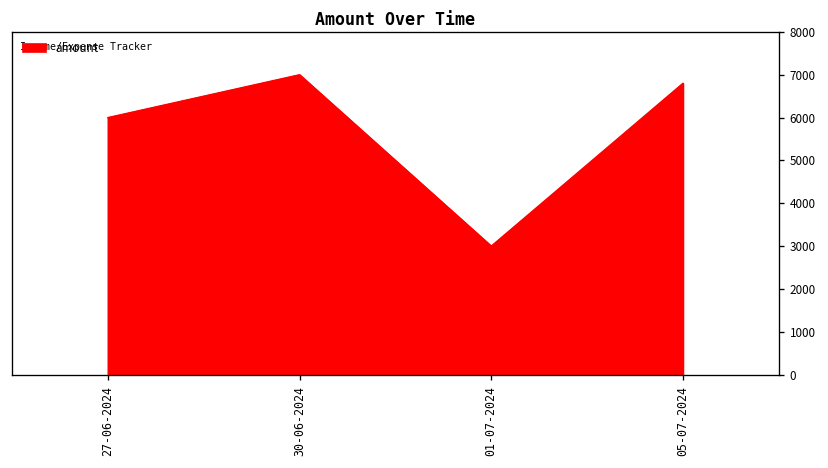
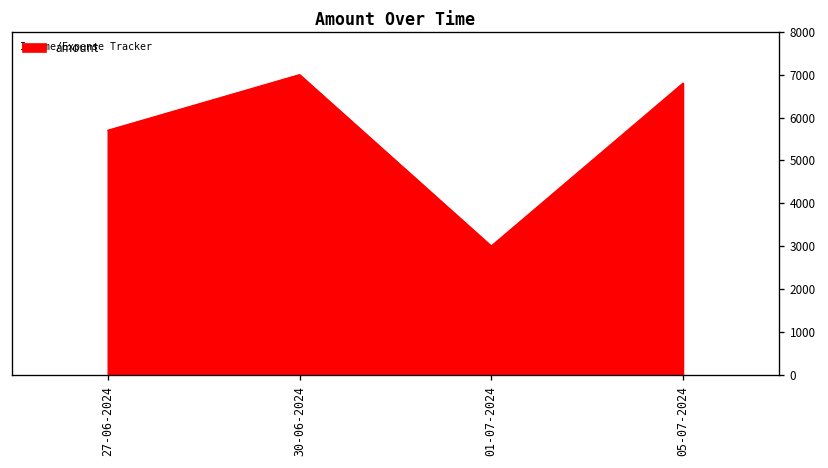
27-06-2024: 6000 -> 5700
